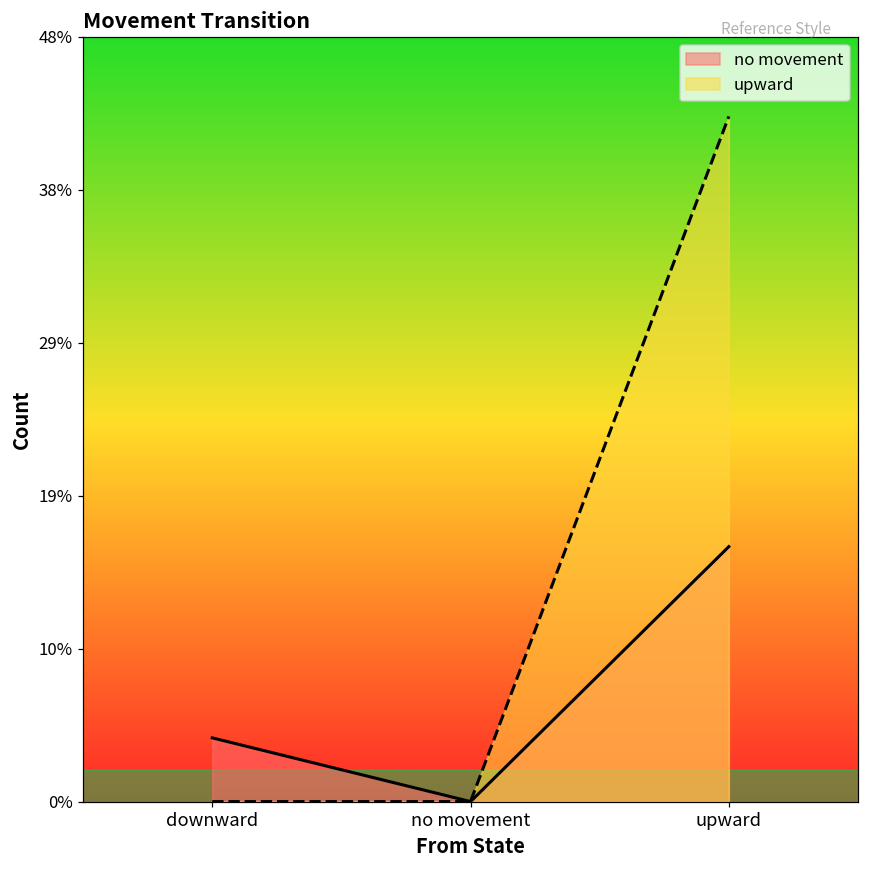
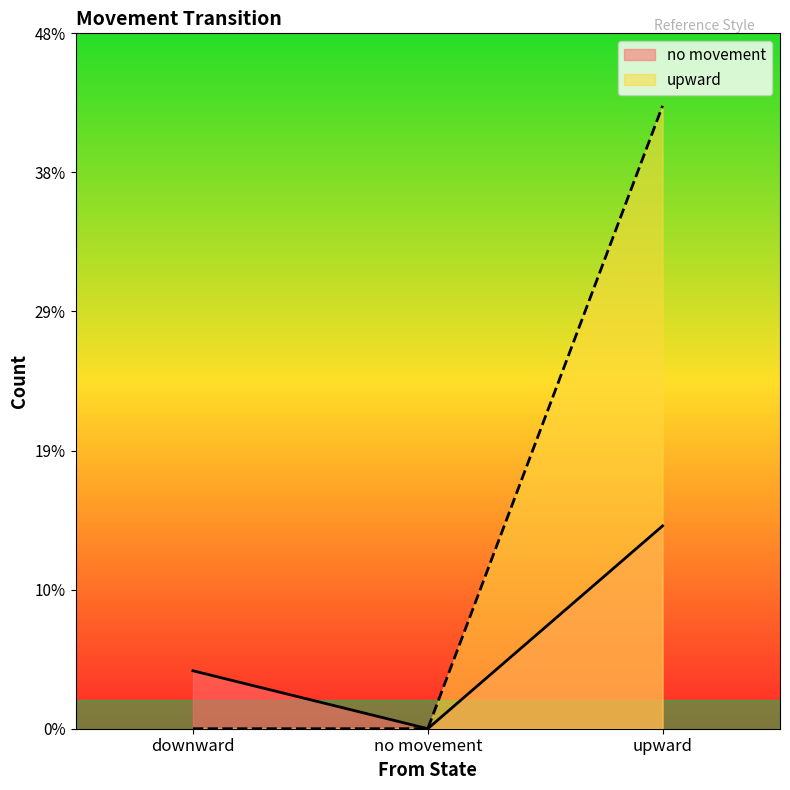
no movement, upward: 16% -> 14%
